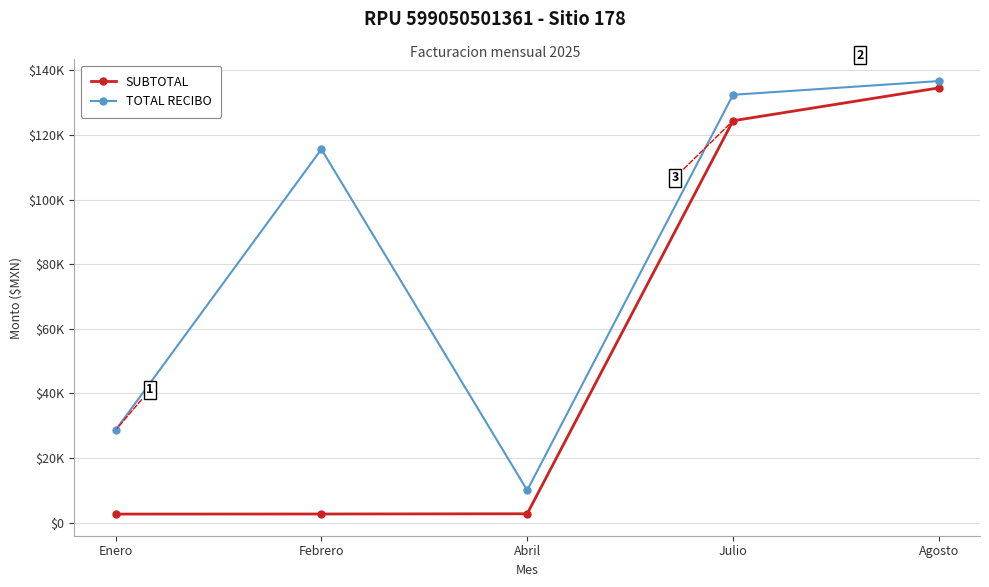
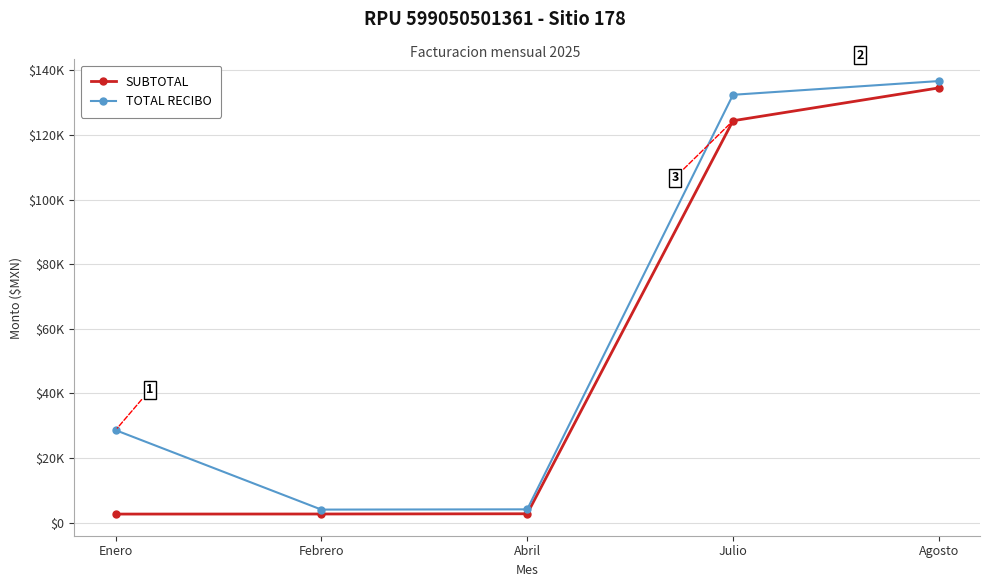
TOTAL RECIBO, Febrero: $116000 -> $4000
TOTAL RECIBO, Abril: $10000 -> $4000
